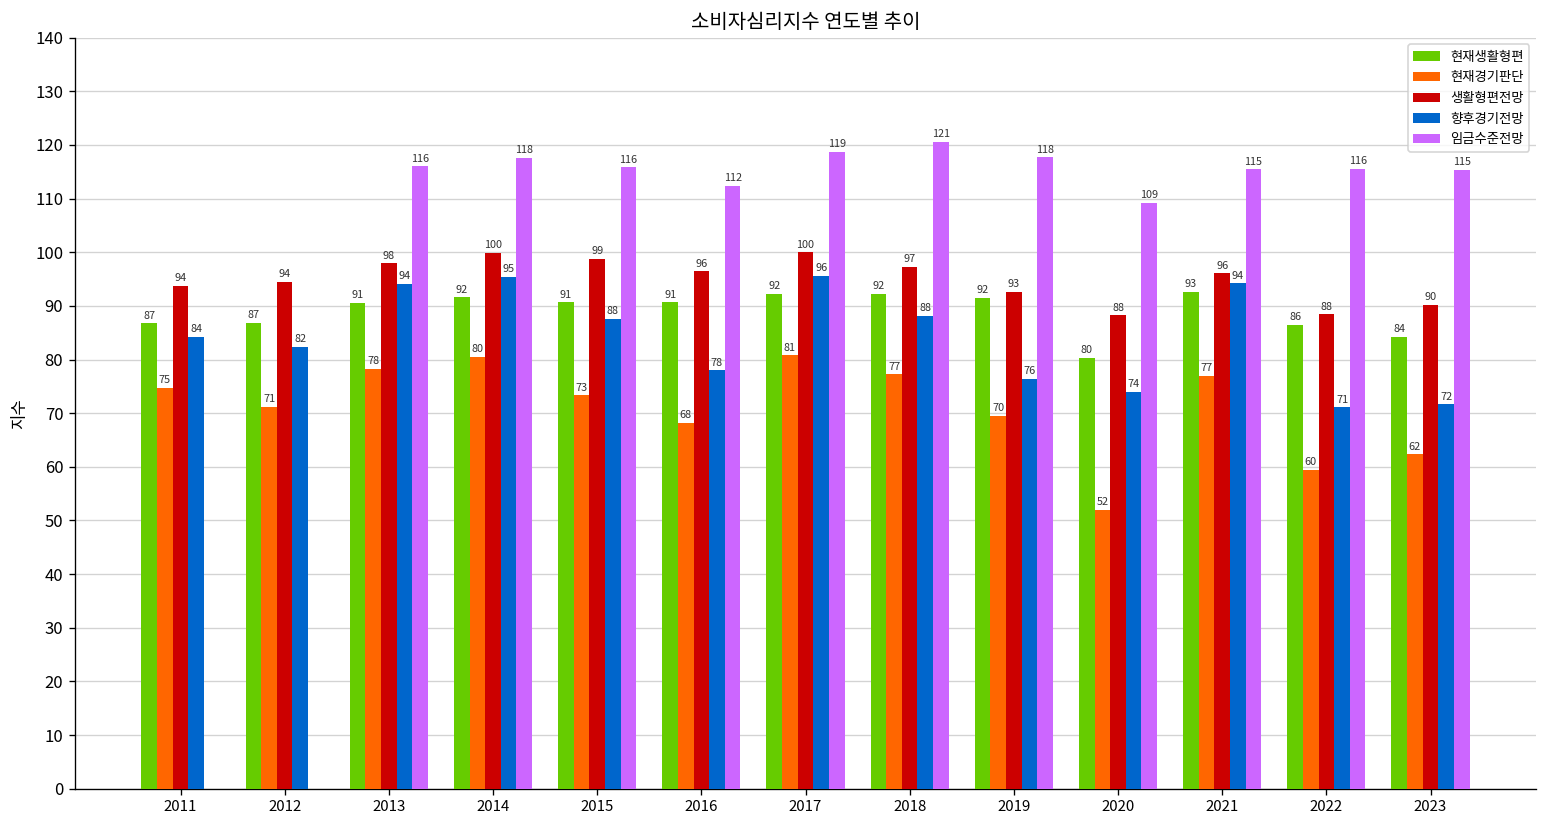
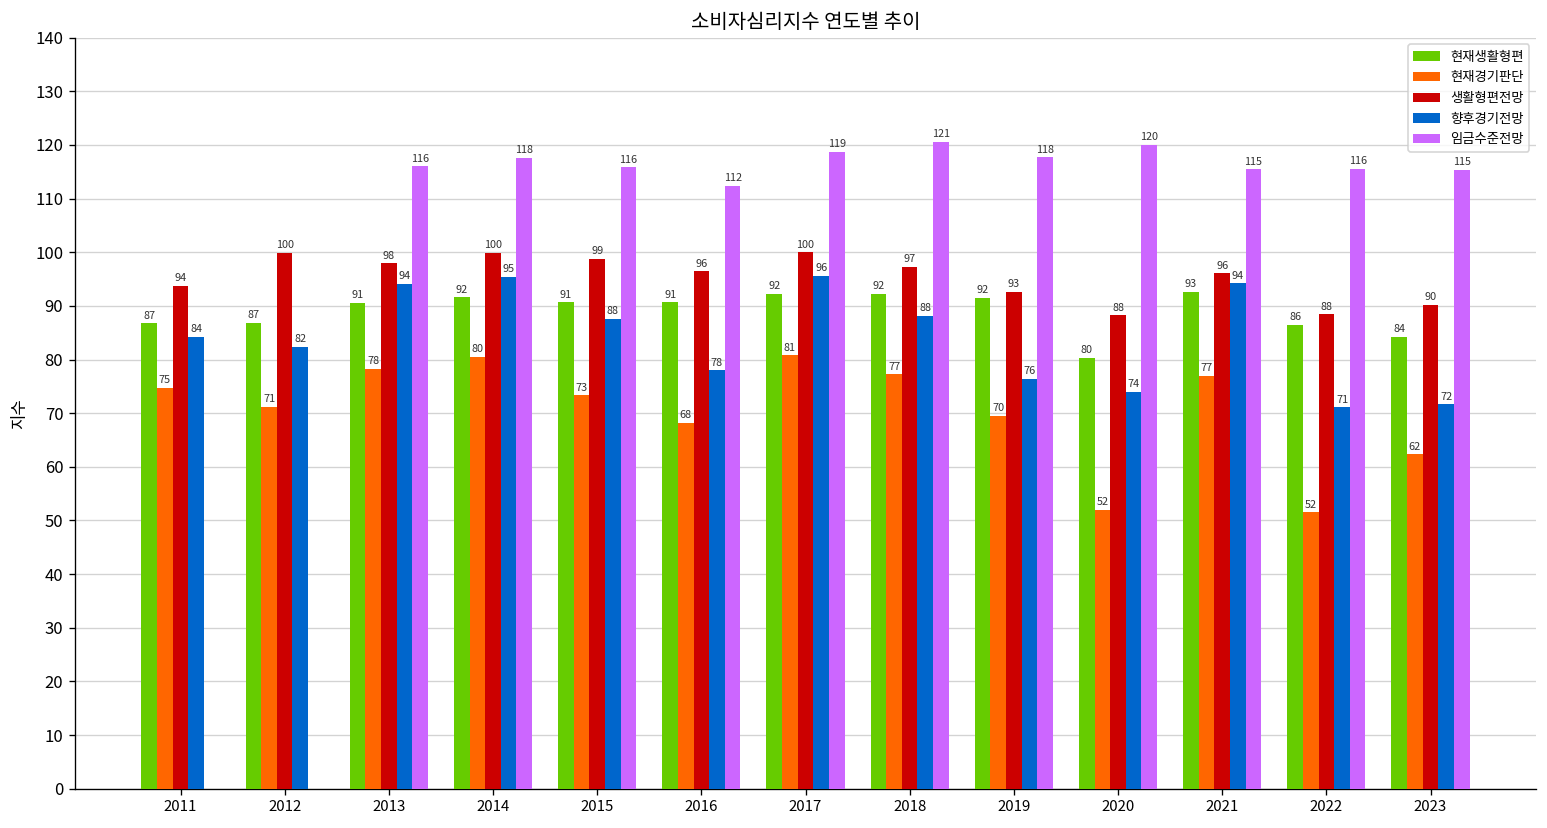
생활형편전망, 2012: 94 -> 100
임금수준전망, 2020: 109 -> 120
현재경기판단, 2022: 60 -> 52
